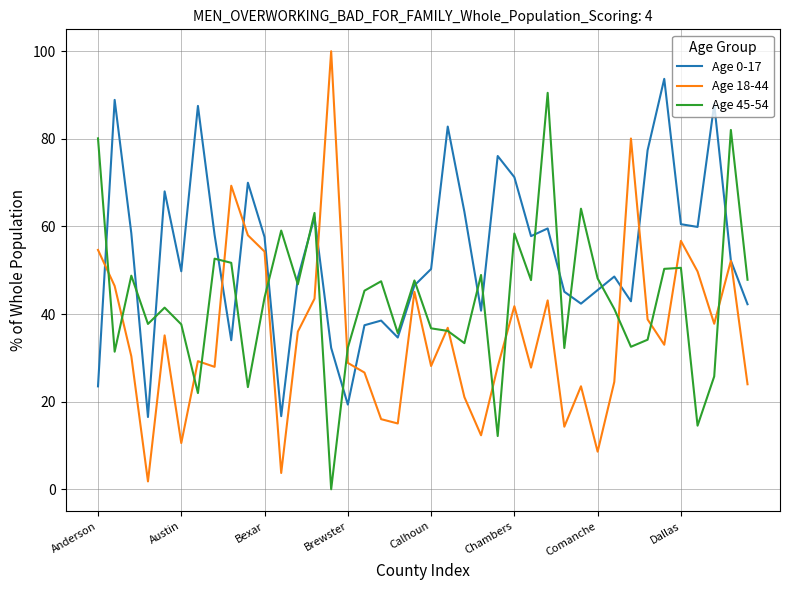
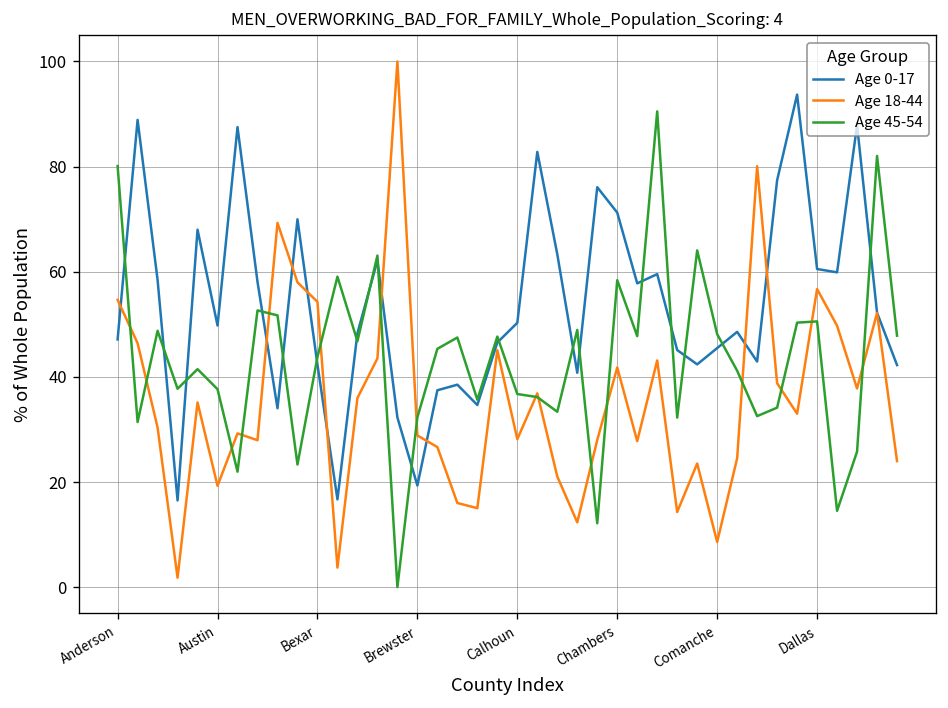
Age 0-17, Anderson: 23 -> 47
Age 18-44, Austin: 11 -> 19
Age 0-17, Bexar: 58 -> 42
